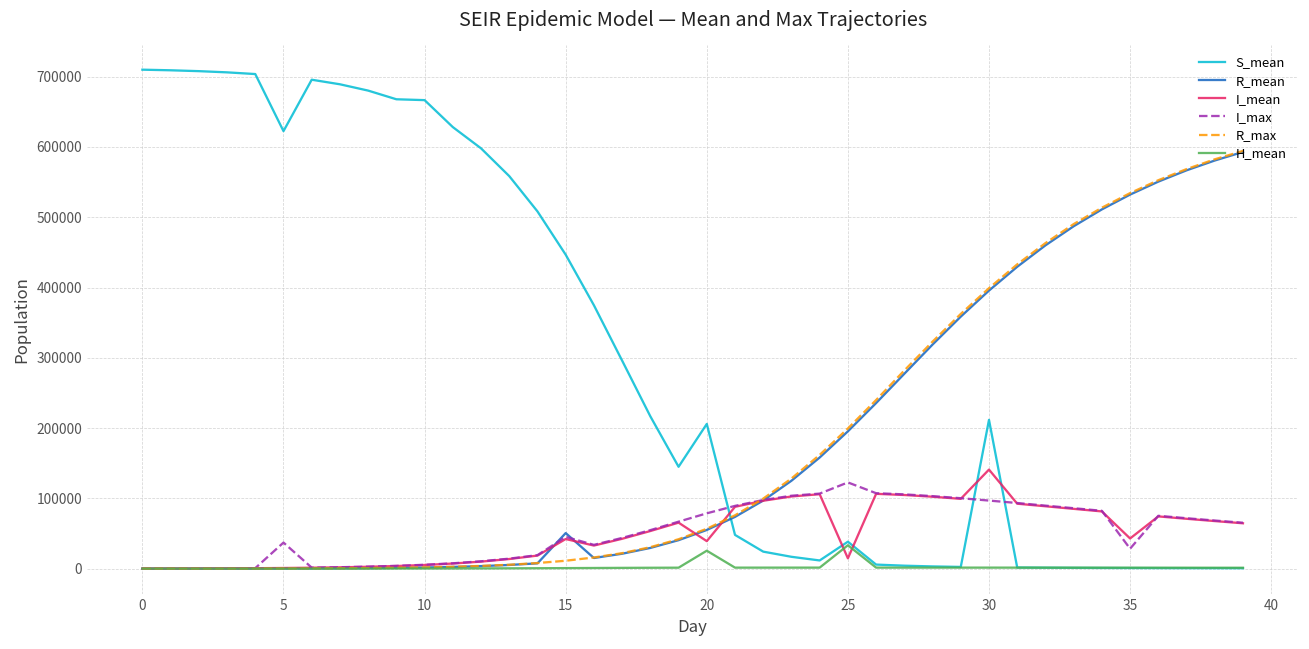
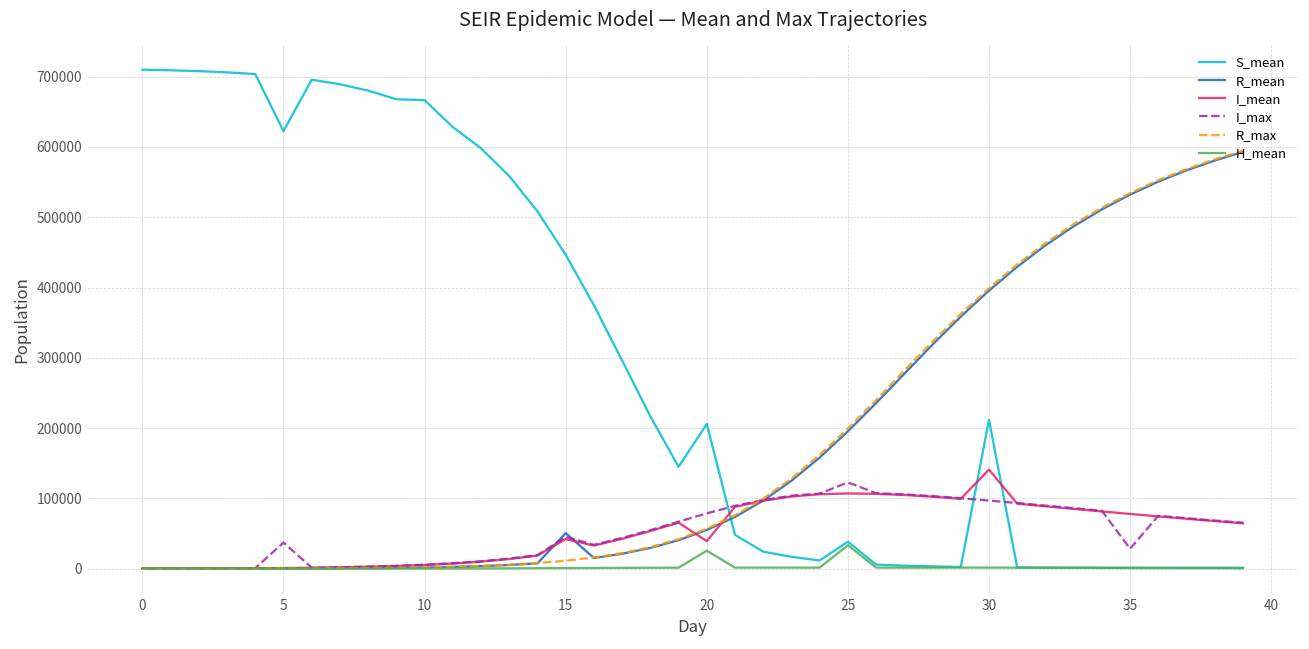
I_mean, 25: 10000 -> 110000
I_mean, 35: 40000 -> 80000
